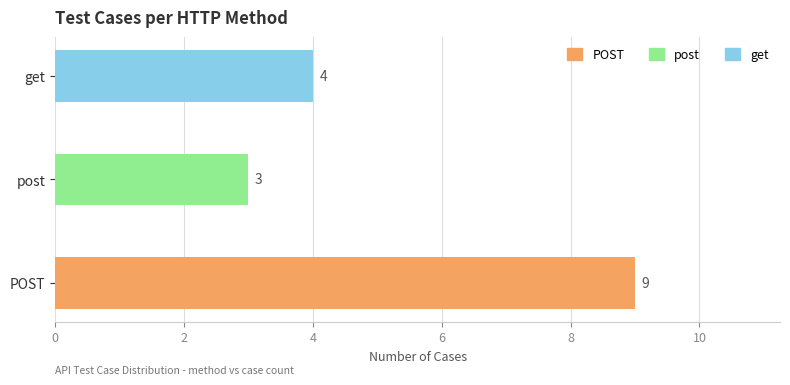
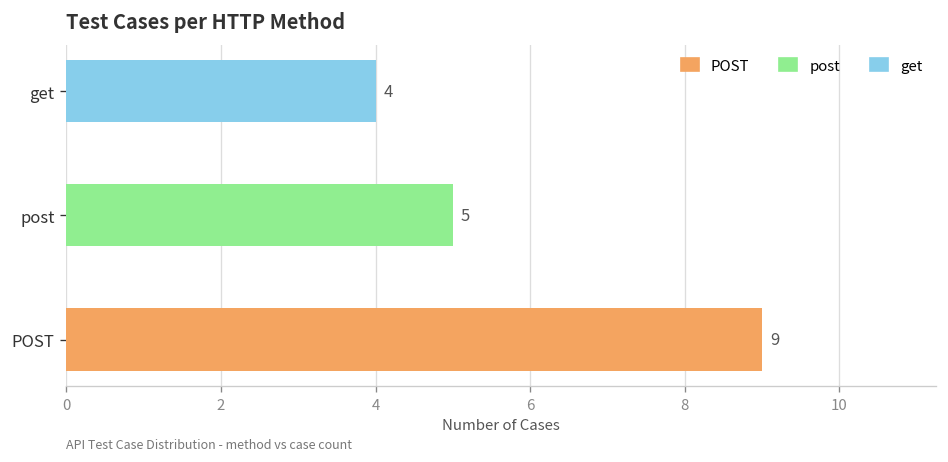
post: 3 -> 5
